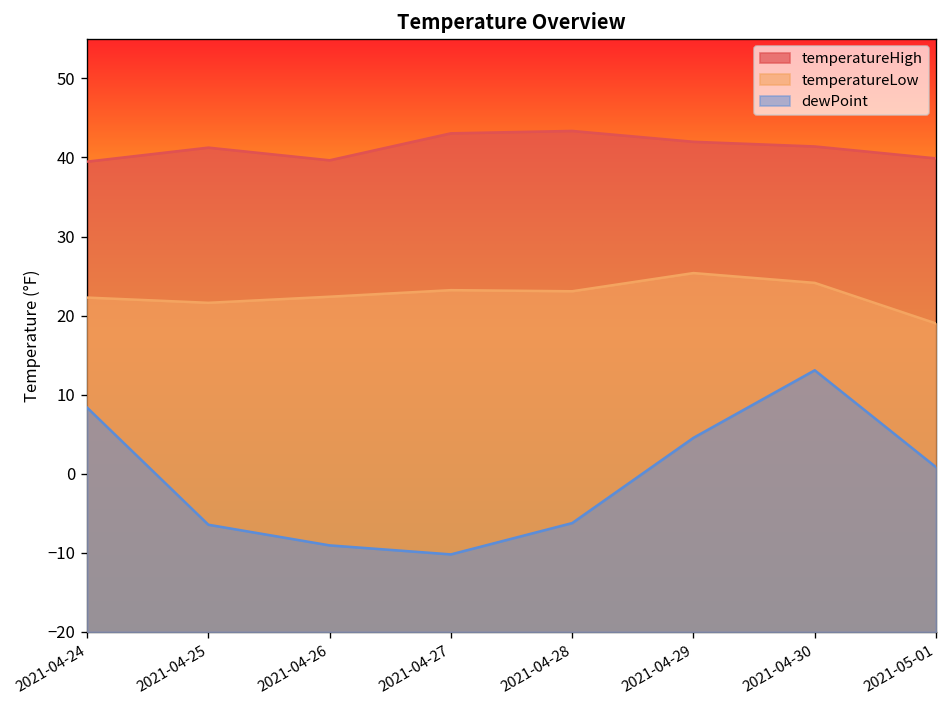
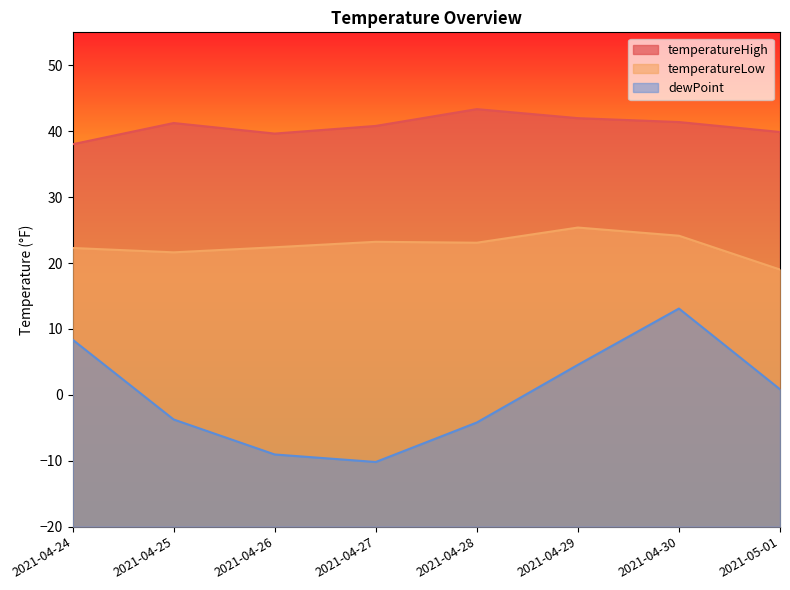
temperatureHigh, 2021-04-24: 39 -> 38
dewPoint, 2021-04-25: -6 -> -4
temperatureHigh, 2021-04-27: 43 -> 41
dewPoint, 2021-04-28: -6 -> -4
